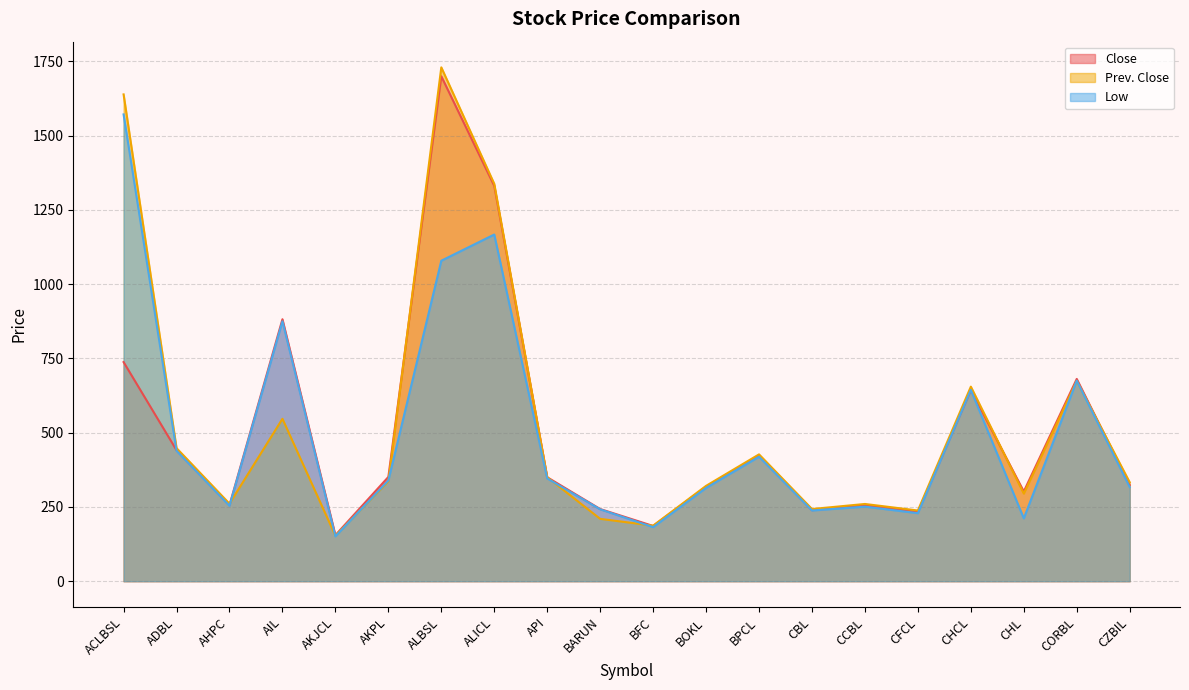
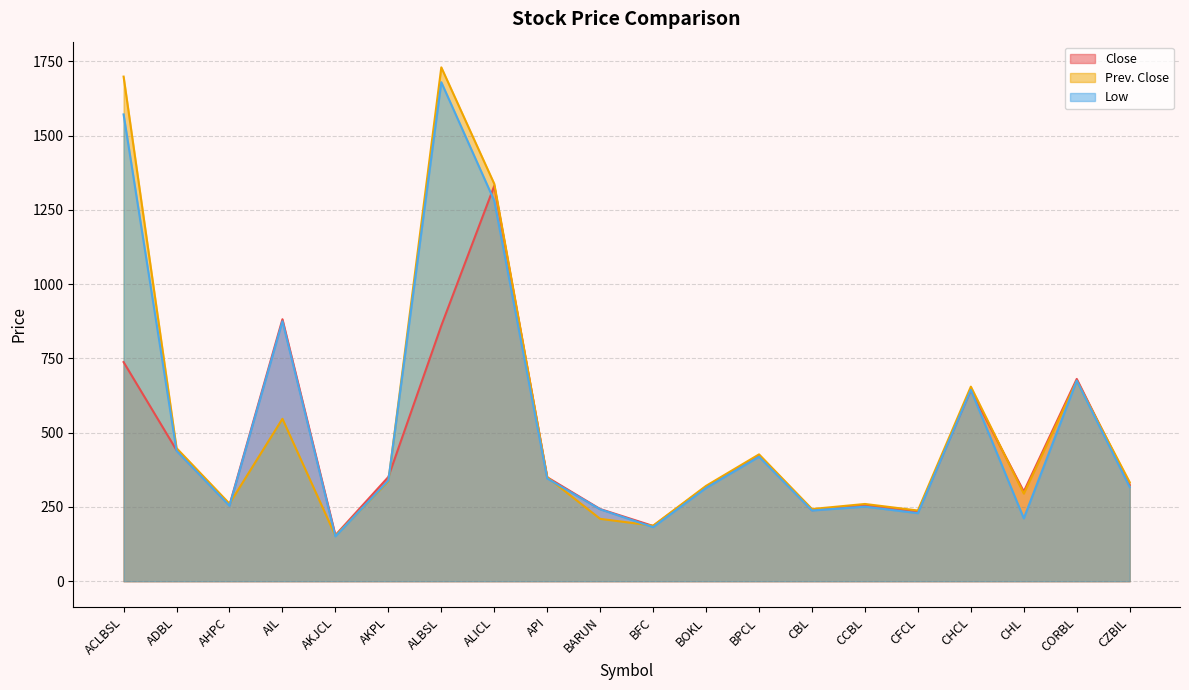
Prev. Close, ACLBSL: 1640 -> 1700
Close, ALBSL: 1700 -> 860
Low, ALBSL: 1080 -> 1680
Low, ALICL: 1170 -> 1280
